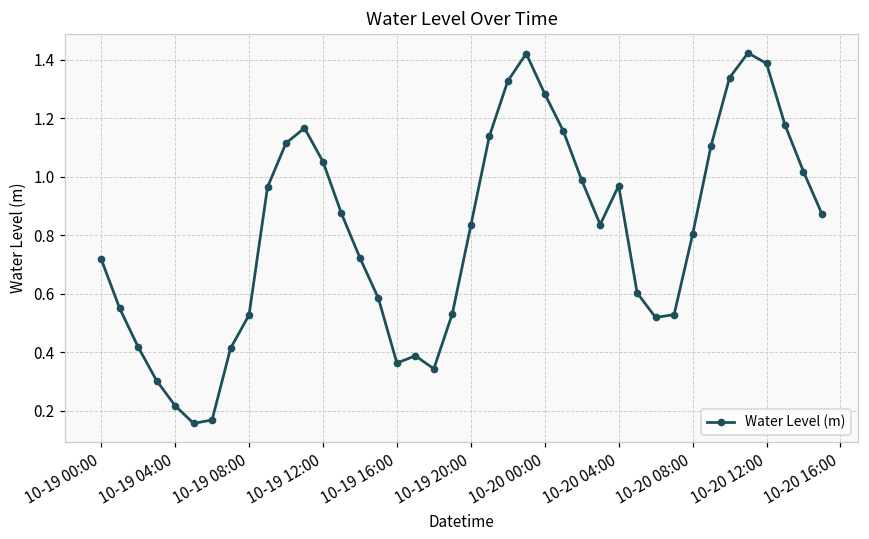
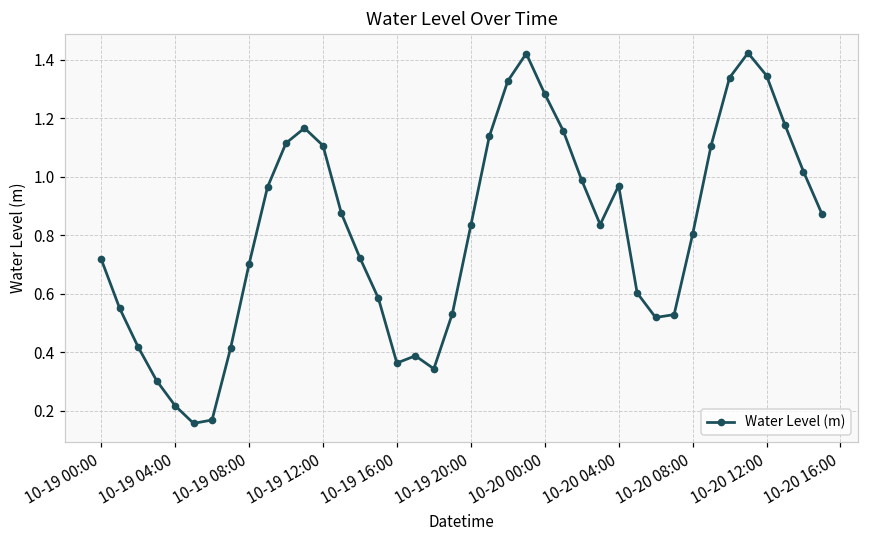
10-19 08:00: 0.53 -> 0.70
10-19 12:00: 1.05 -> 1.11
10-20 12:00: 1.39 -> 1.35
